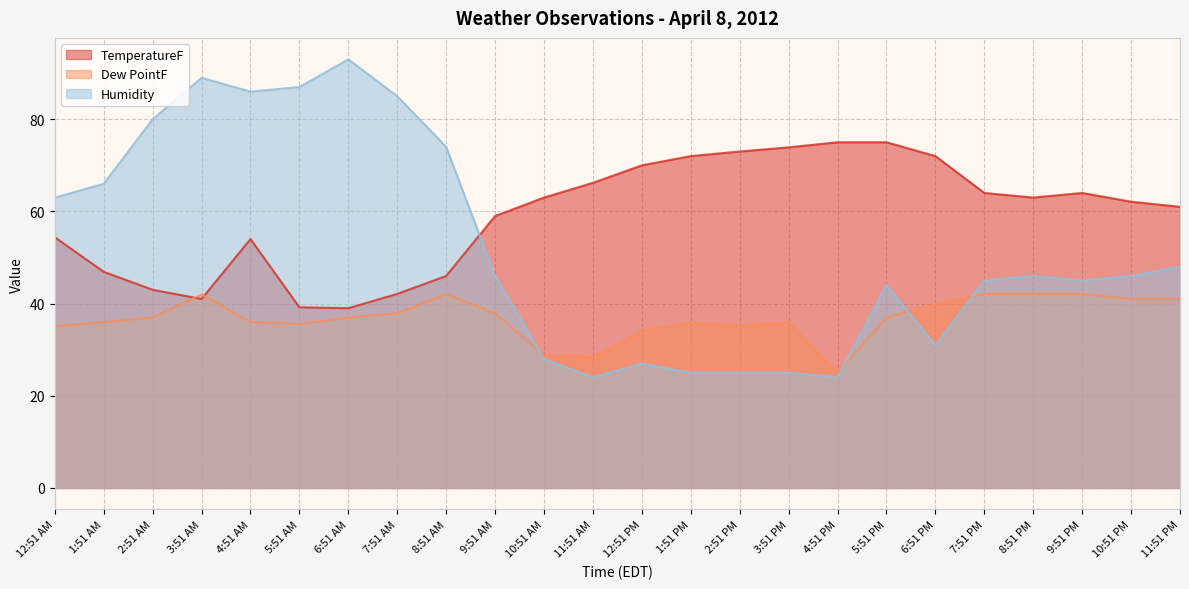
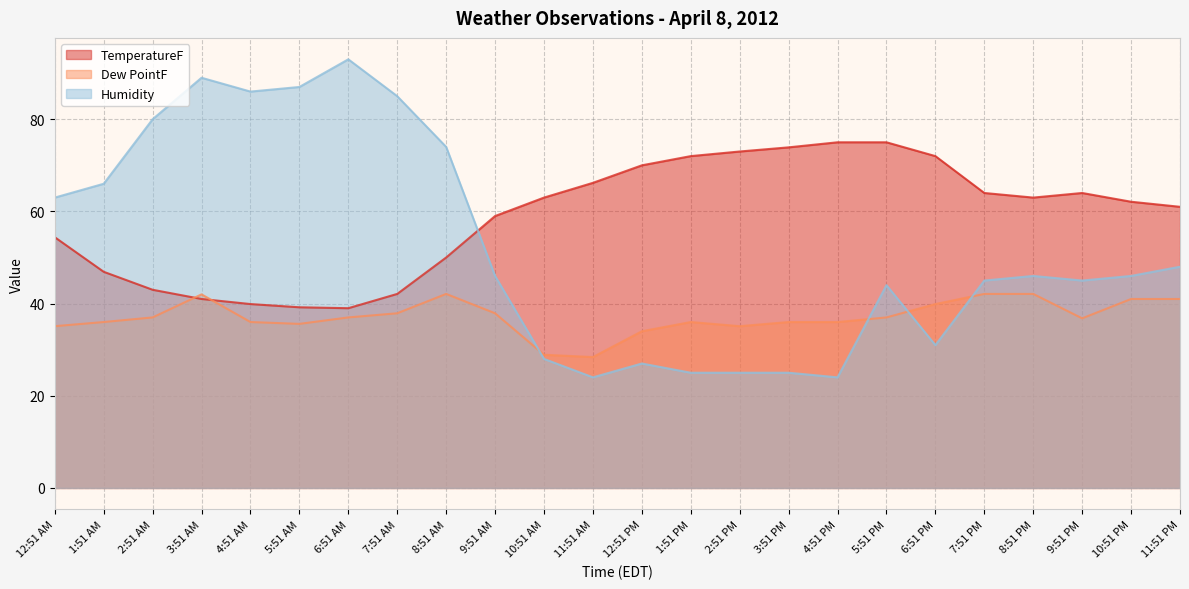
TemperatureF, 4:51 AM: 54 -> 40
TemperatureF, 8:51 AM: 46 -> 50
Dew PointF, 4:51 PM: 25 -> 36
Dew PointF, 9:51 PM: 42 -> 37
